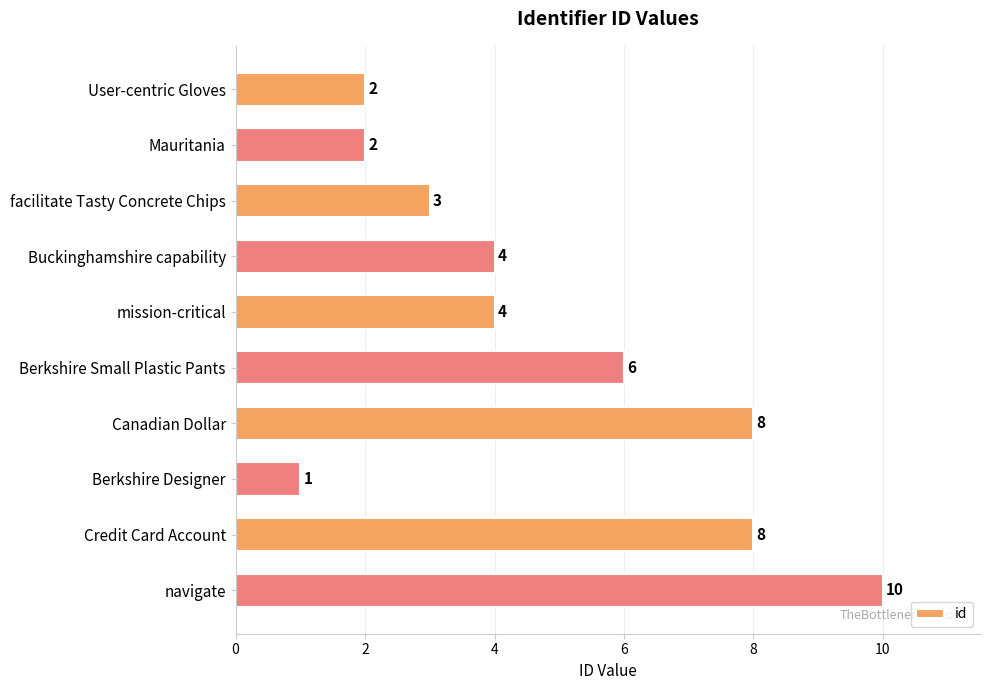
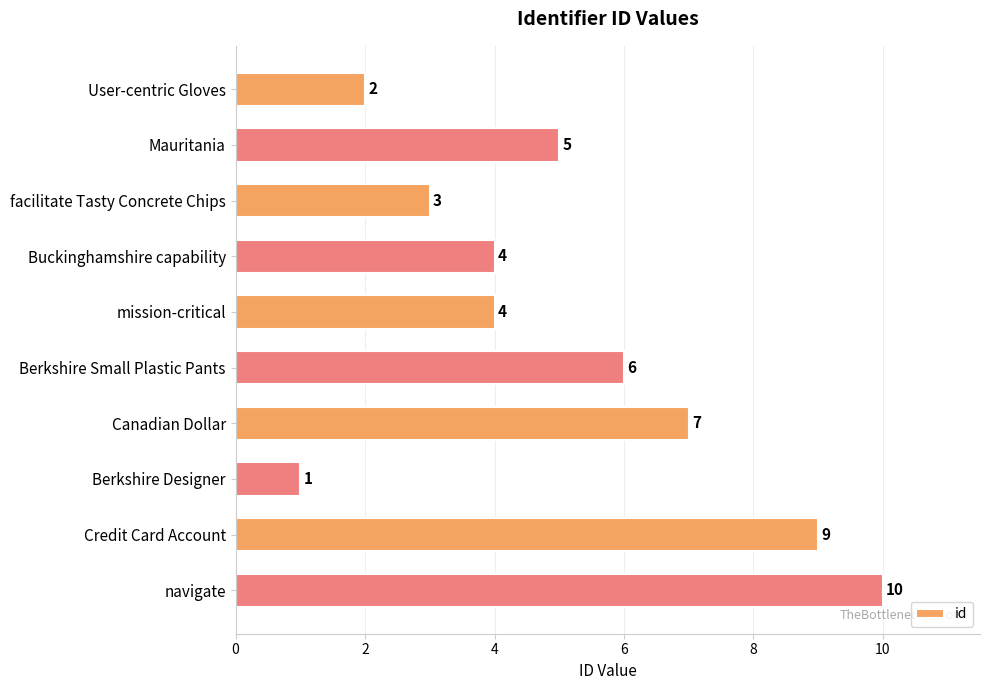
Mauritania: 2 -> 5
Canadian Dollar: 8 -> 7
Credit Card Account: 8 -> 9
